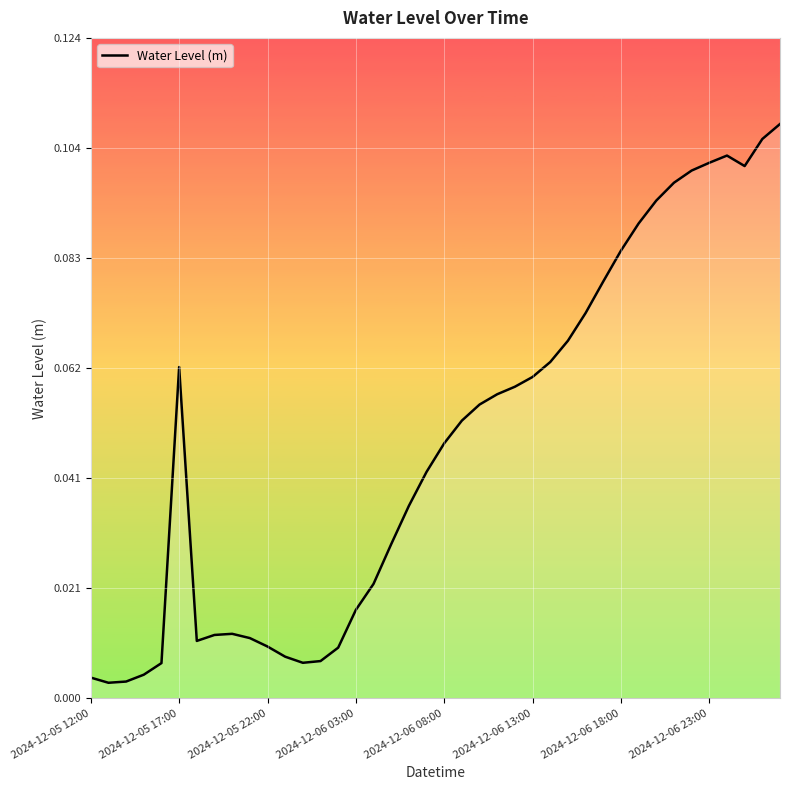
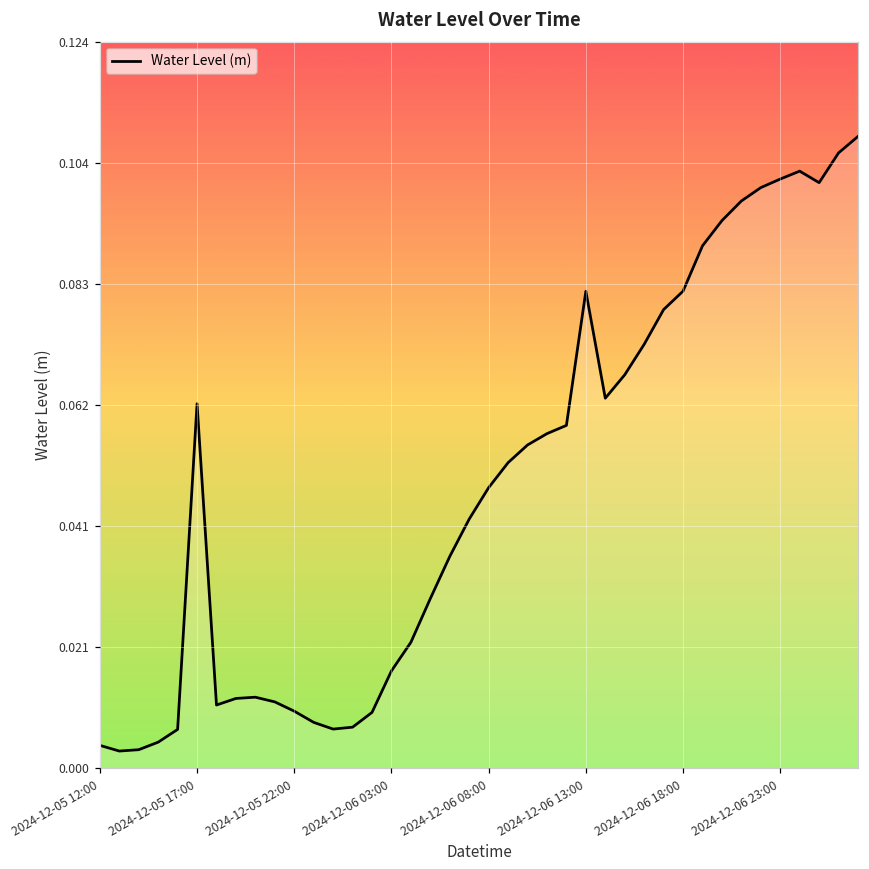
2024-12-06 13:00: 0.060 -> 0.082
2024-12-06 18:00: 0.084 -> 0.082
